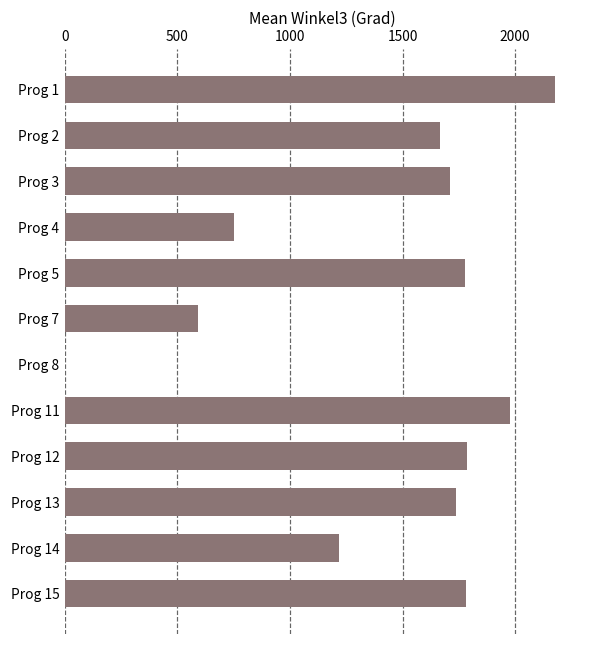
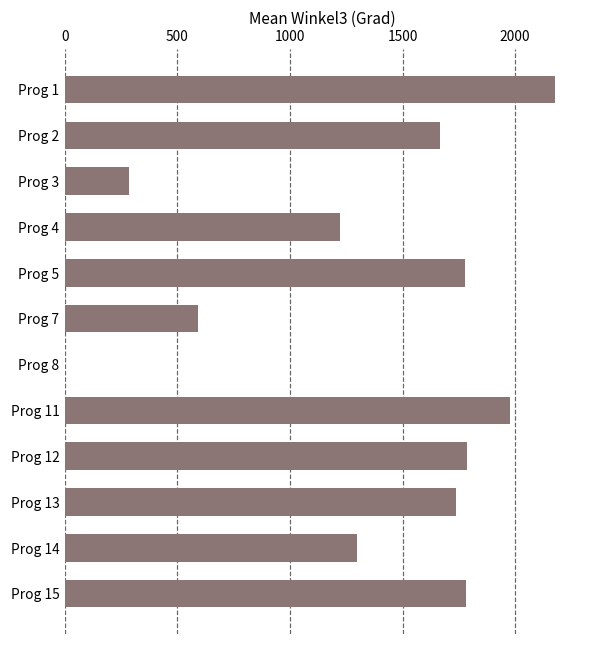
Prog 3: 1710 -> 290
Prog 4: 750 -> 1220
Prog 14: 1220 -> 1300
